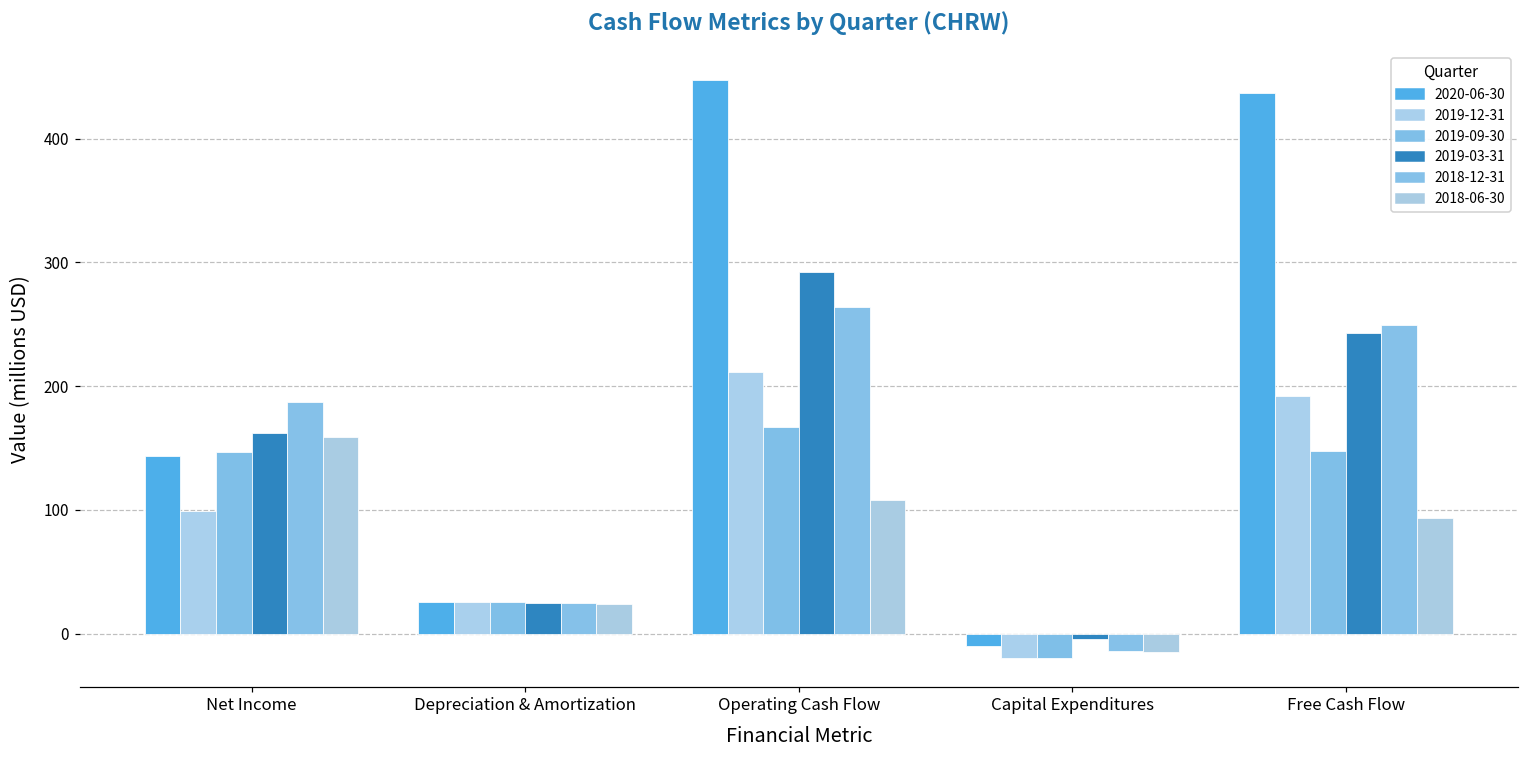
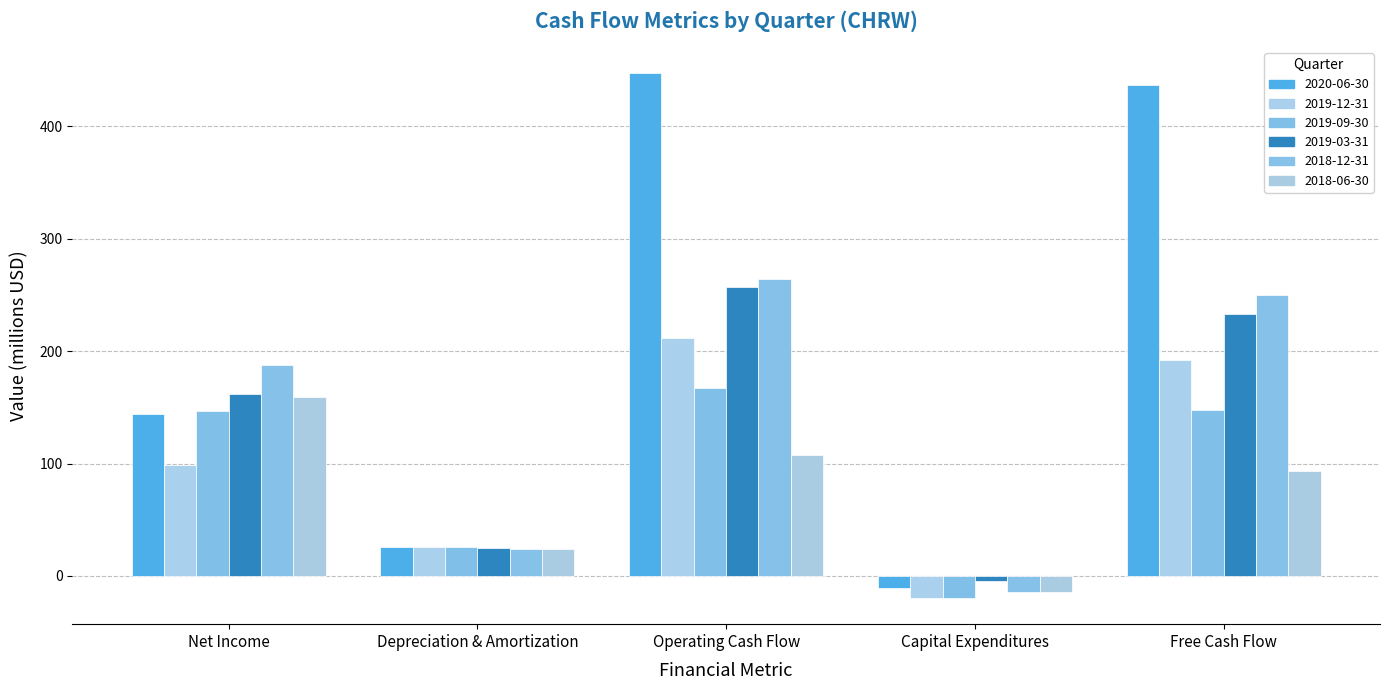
2019-03-31, Operating Cash Flow: 292 -> 257
2019-03-31, Free Cash Flow: 243 -> 233
